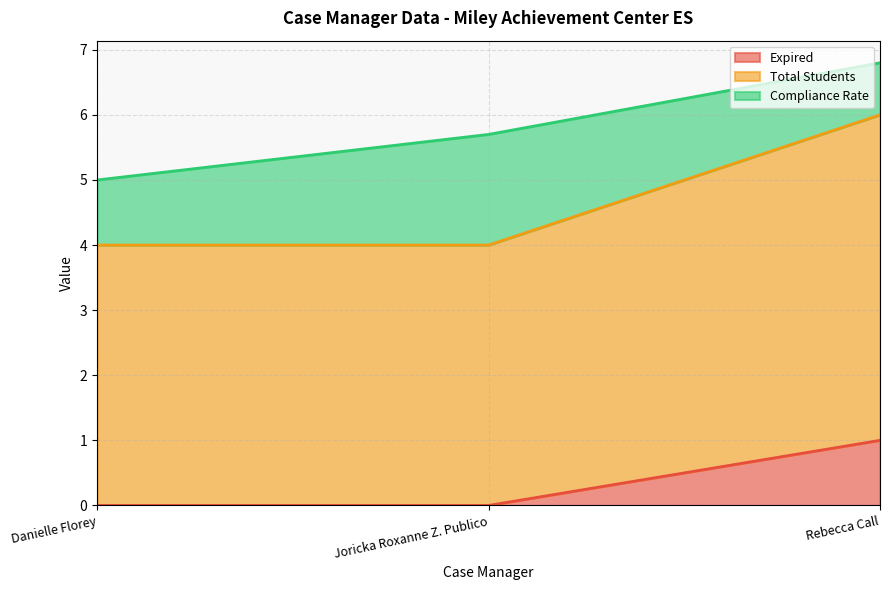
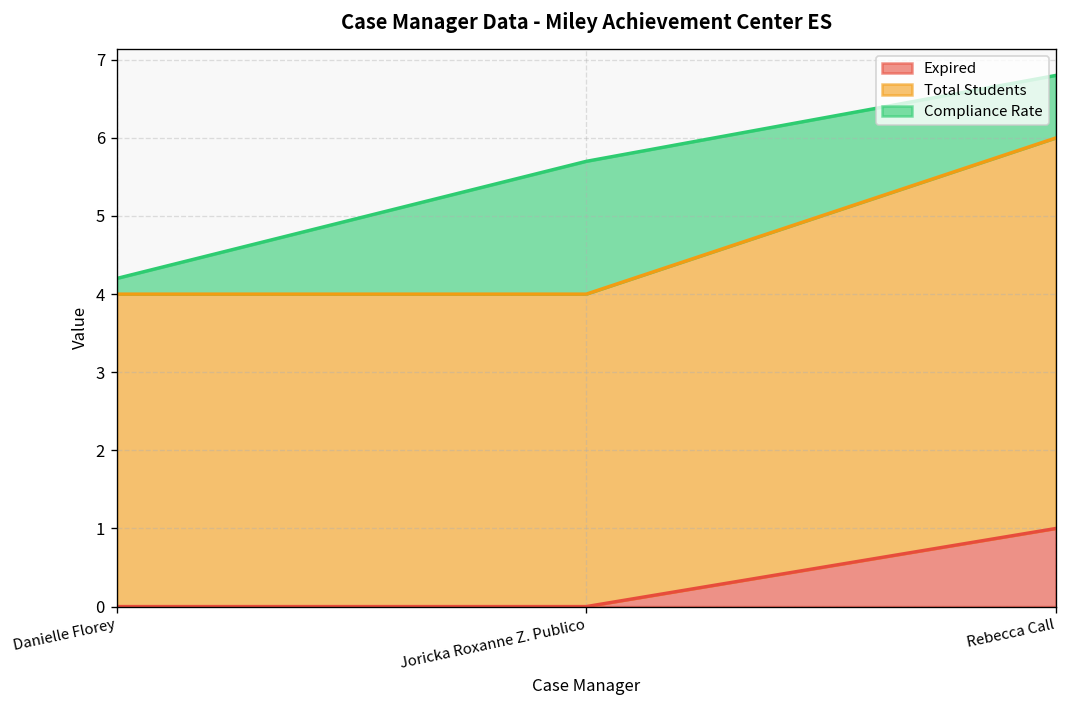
Compliance Rate, Danielle Florey: 1.0 -> 0.2
